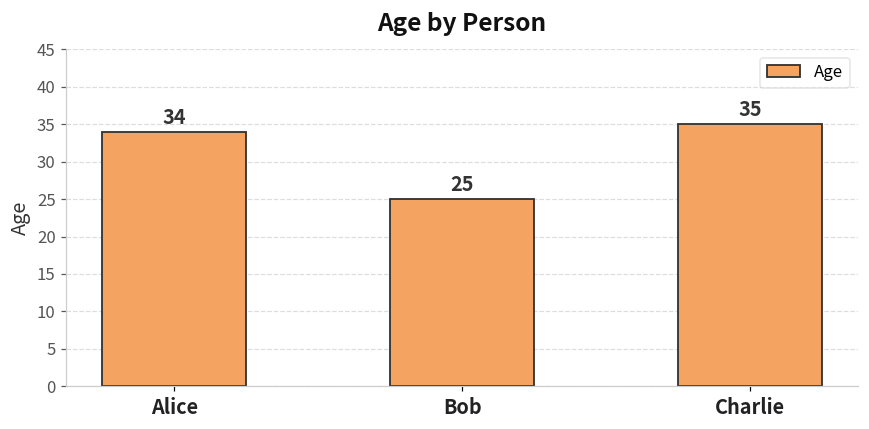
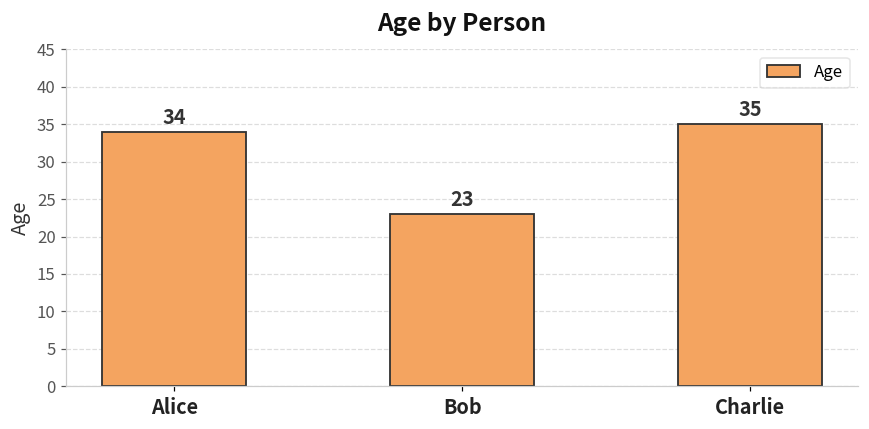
Bob: 25 -> 23
